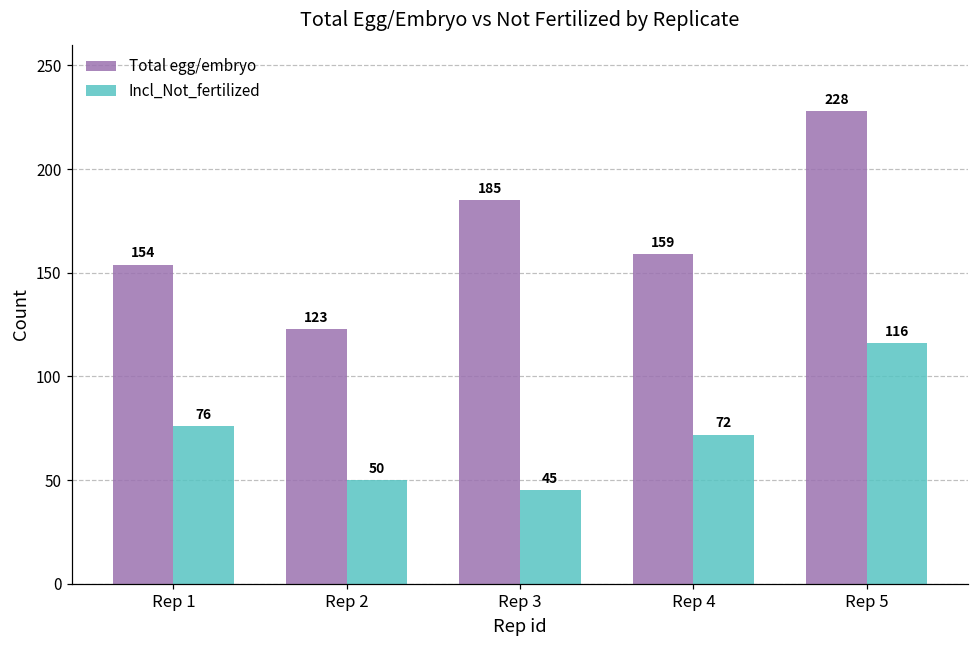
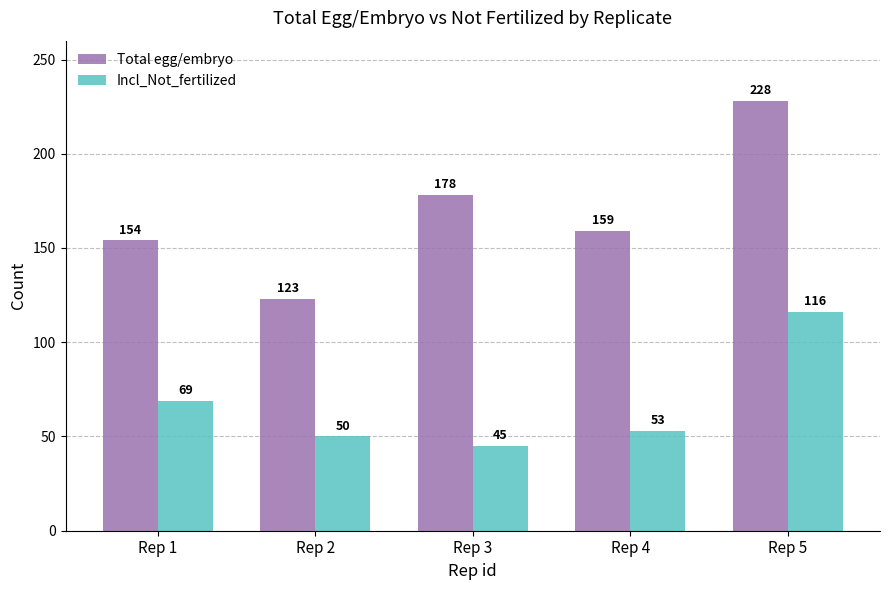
Incl_Not_fertilized, Rep 1: 76 -> 69
Total egg/embryo, Rep 3: 185 -> 178
Incl_Not_fertilized, Rep 4: 72 -> 53
